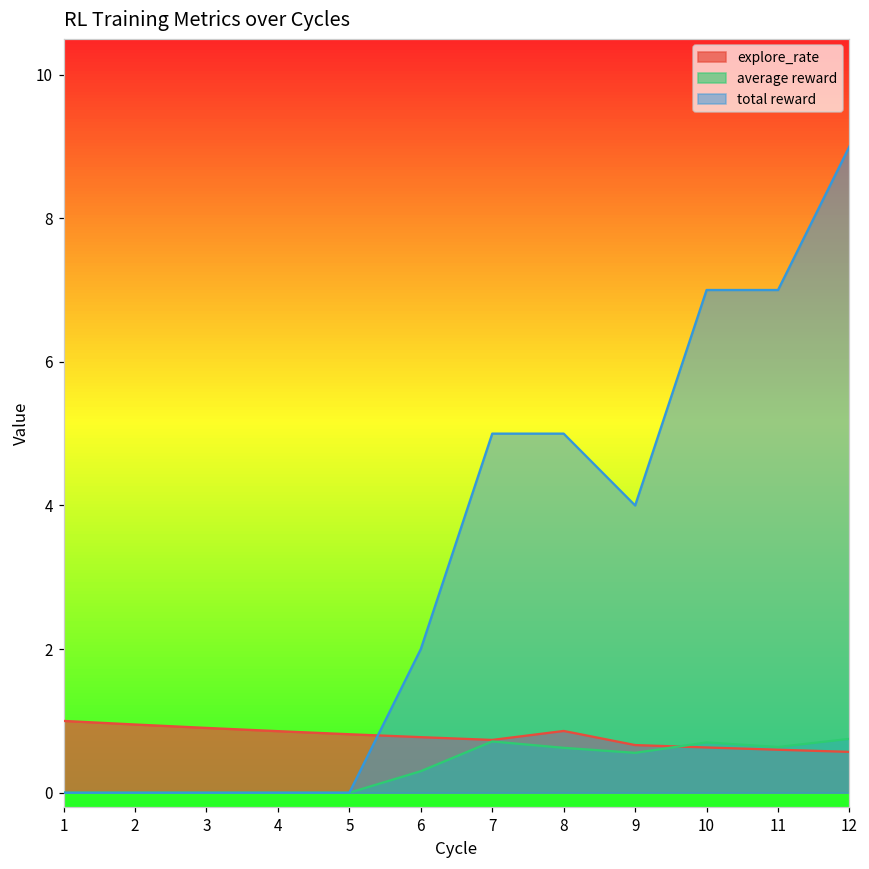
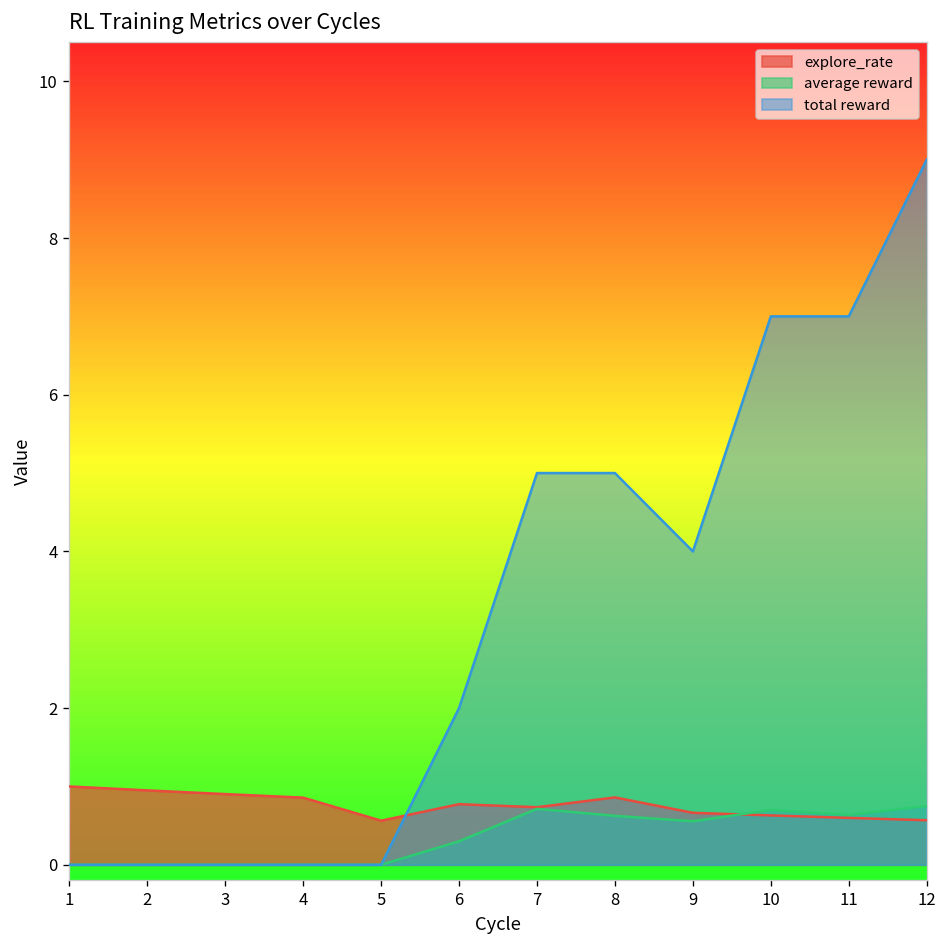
explore_rate, 5: 0.8 -> 0.6
